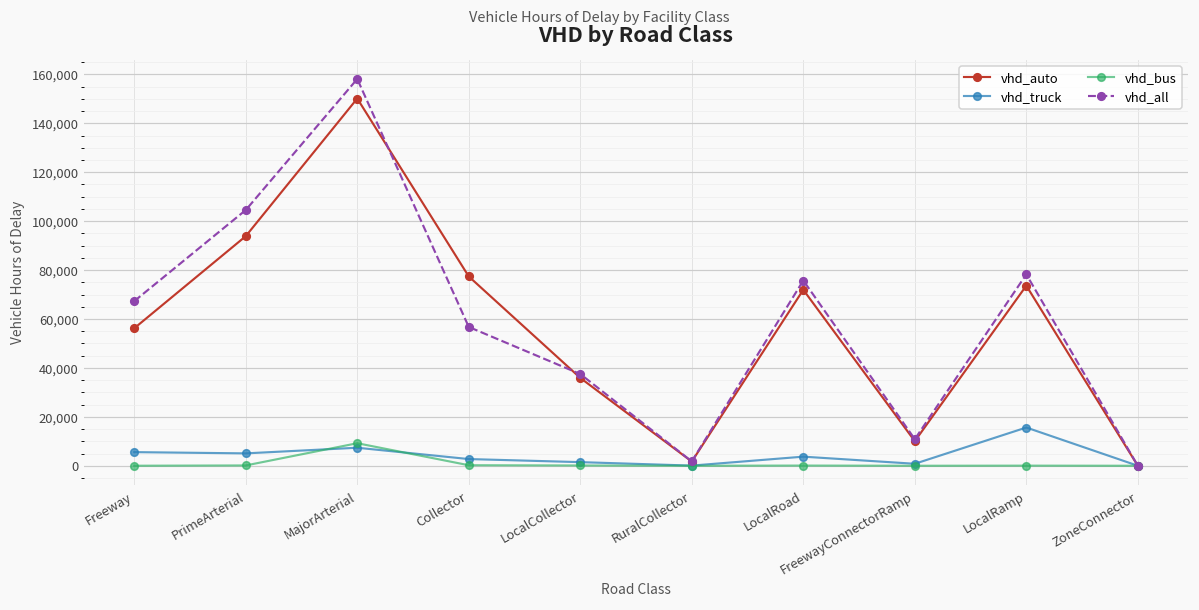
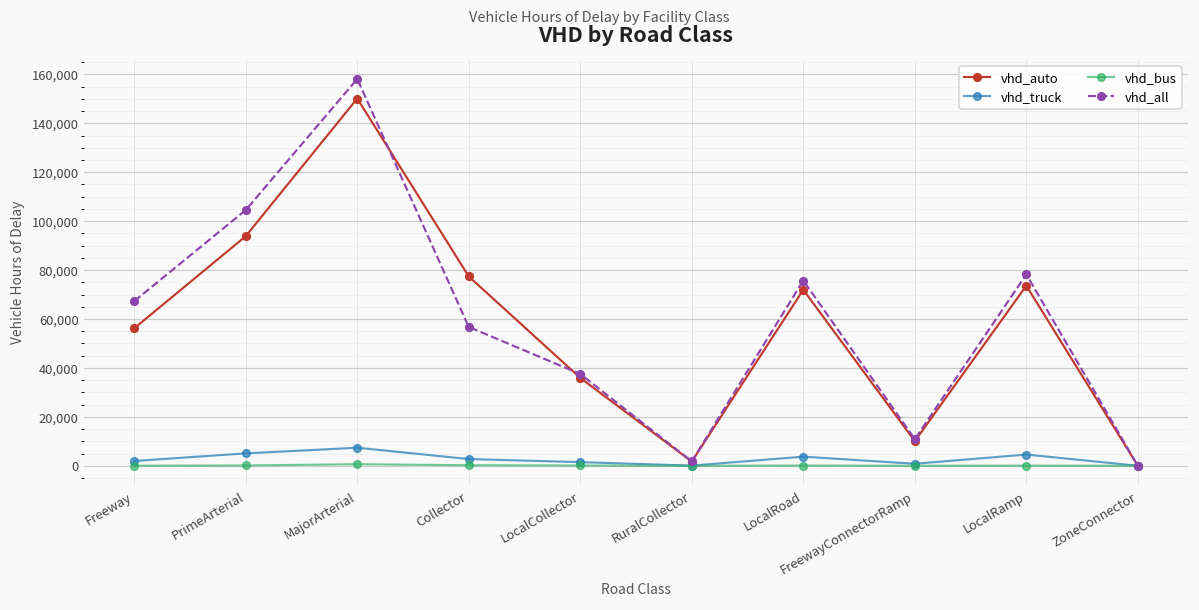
vhd_truck, Freeway: 6,000 -> 2,000
vhd_bus, MajorArterial: 9,000 -> 1,000
vhd_truck, LocalRamp: 16,000 -> 5,000
